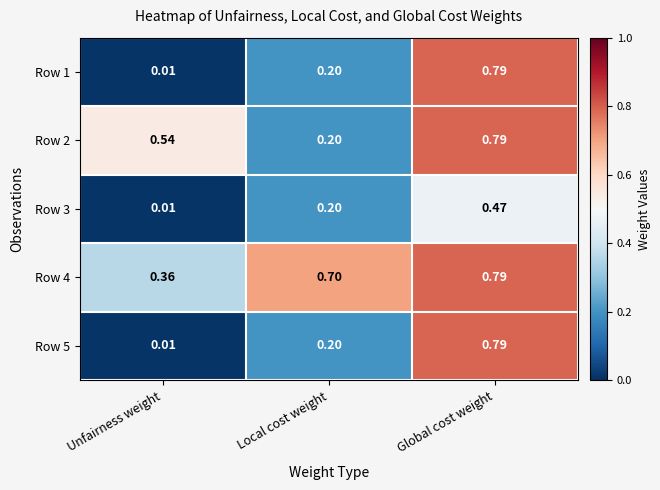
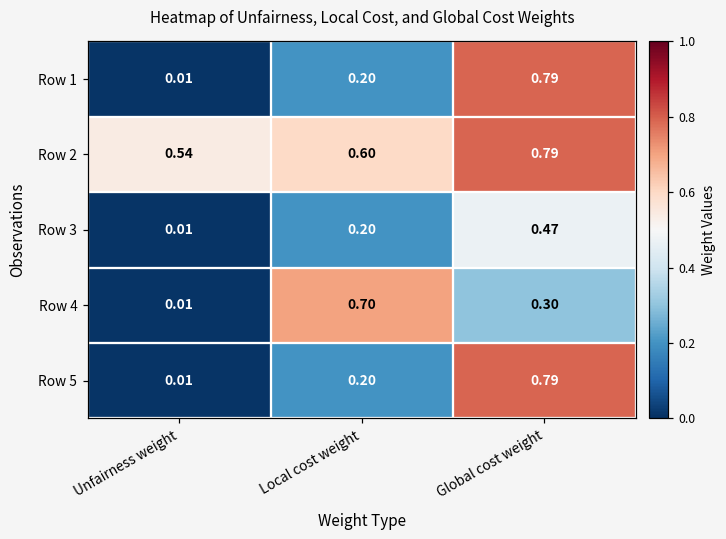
Row 2, Local cost weight: 0.20 -> 0.60
Row 4, Unfairness weight: 0.36 -> 0.01
Row 4, Global cost weight: 0.79 -> 0.30
